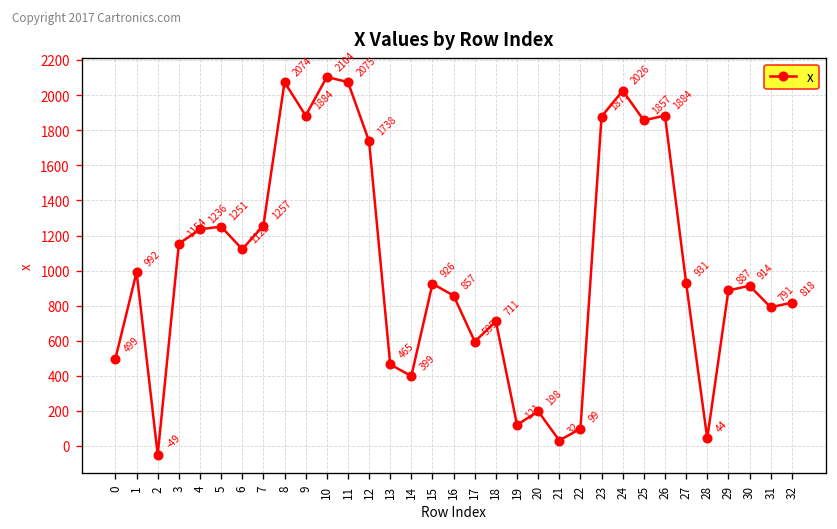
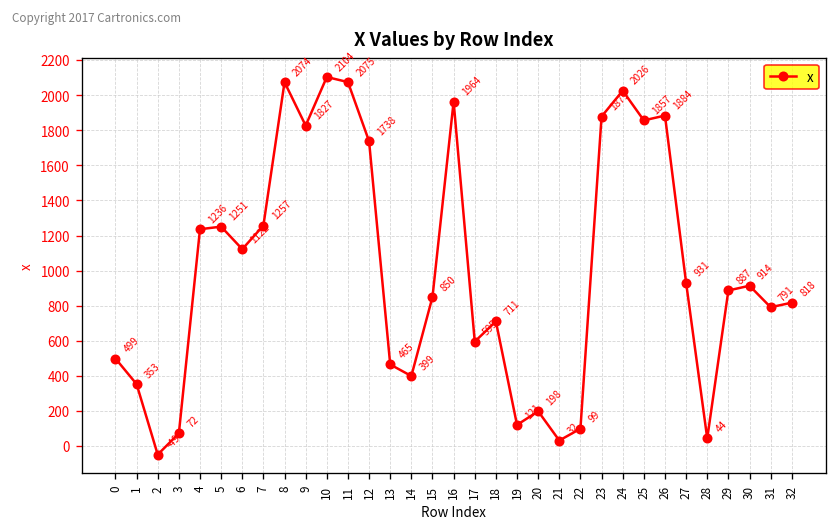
1: 992 -> 353
3: 1154 -> 72
9: 1884 -> 1827
15: 926 -> 850
16: 857 -> 1964
